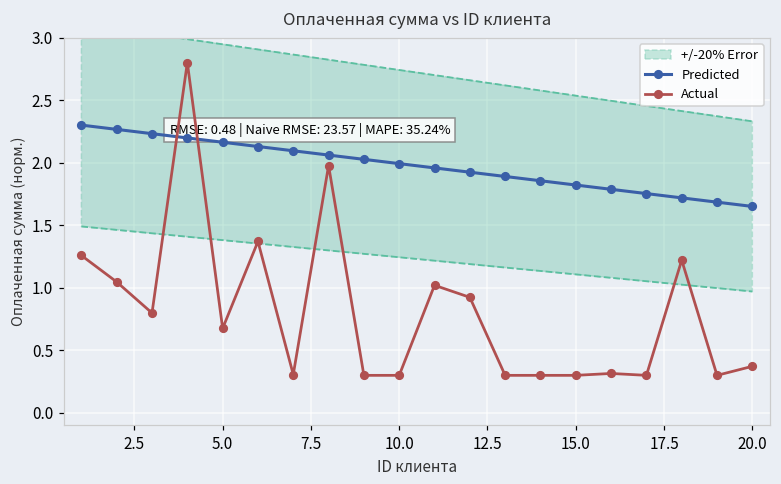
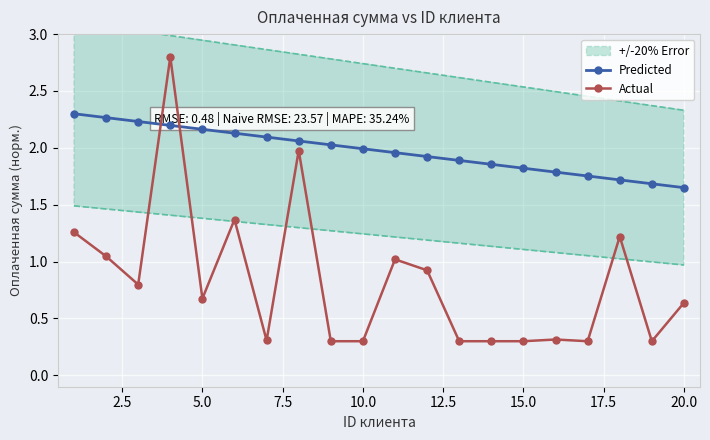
Actual, 20.0: 0.37 -> 0.64
